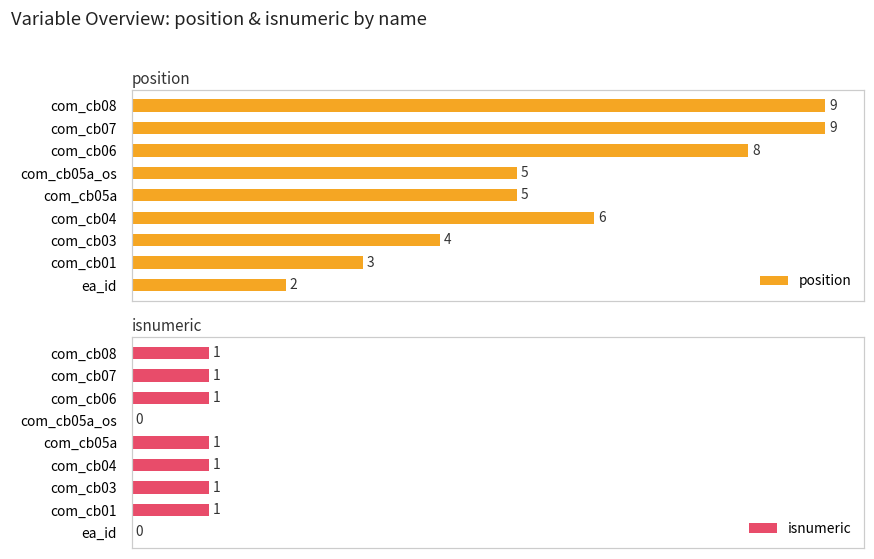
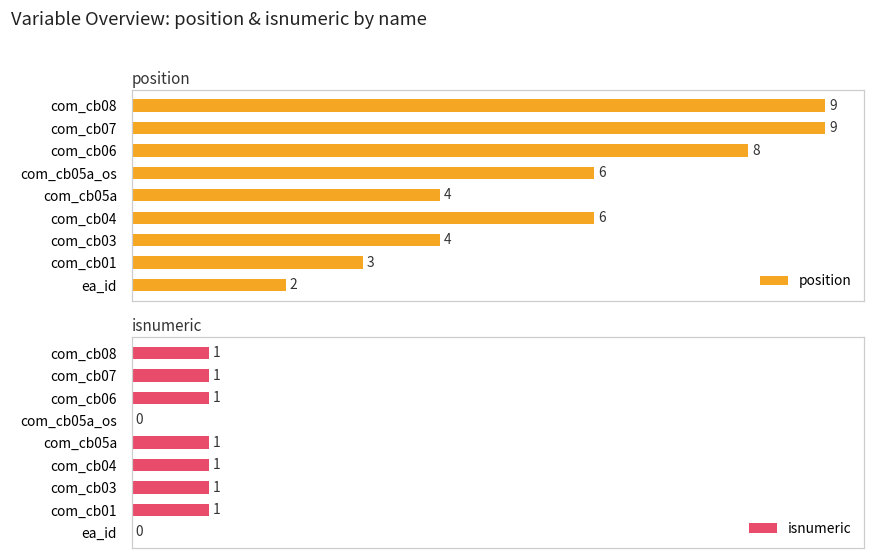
position, com_cb05a_os: 5 -> 6
position, com_cb05a: 5 -> 4
